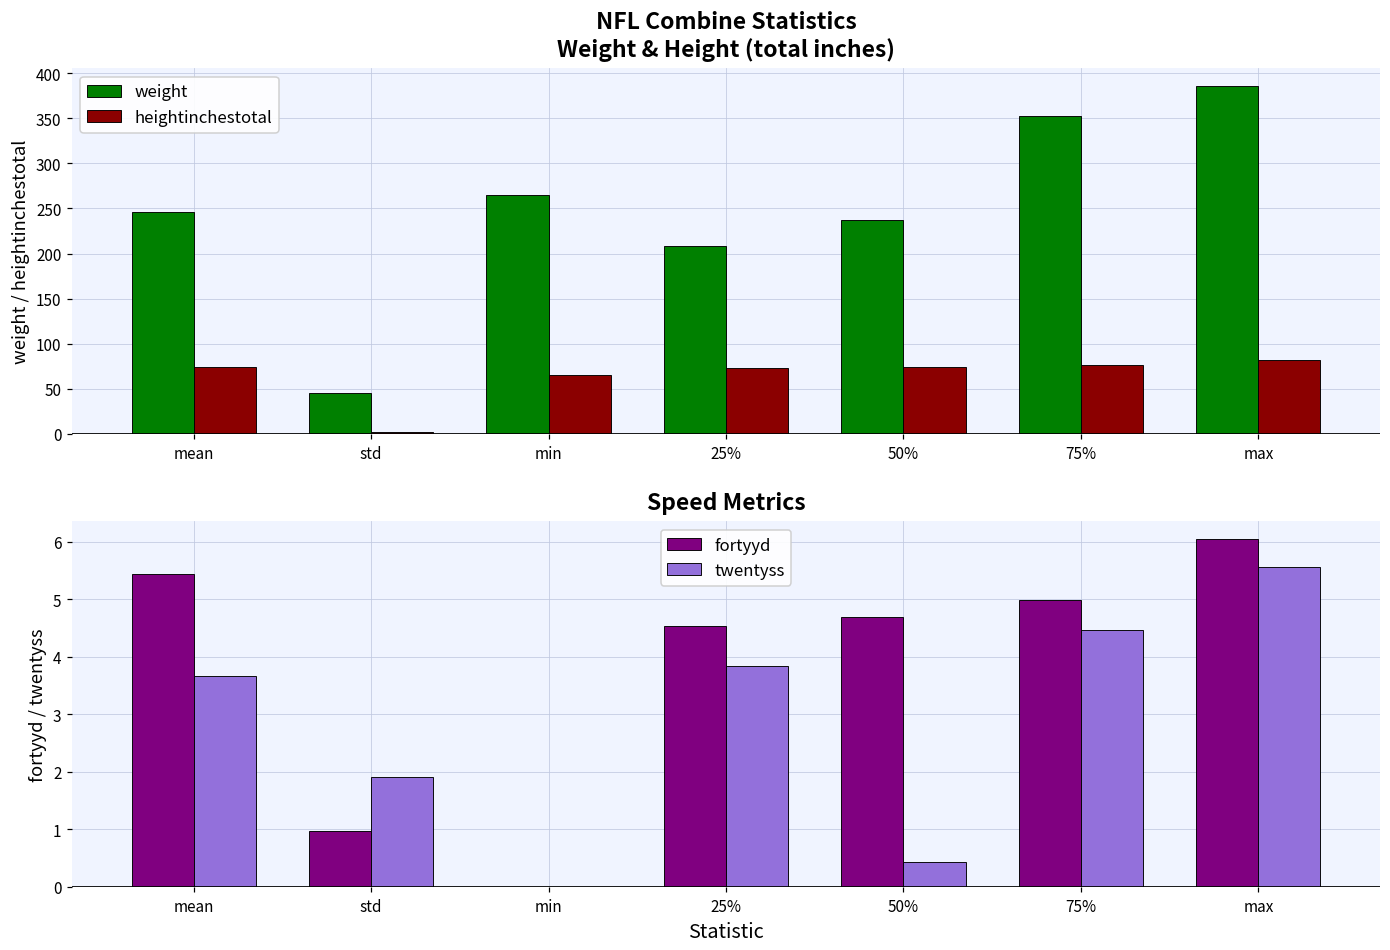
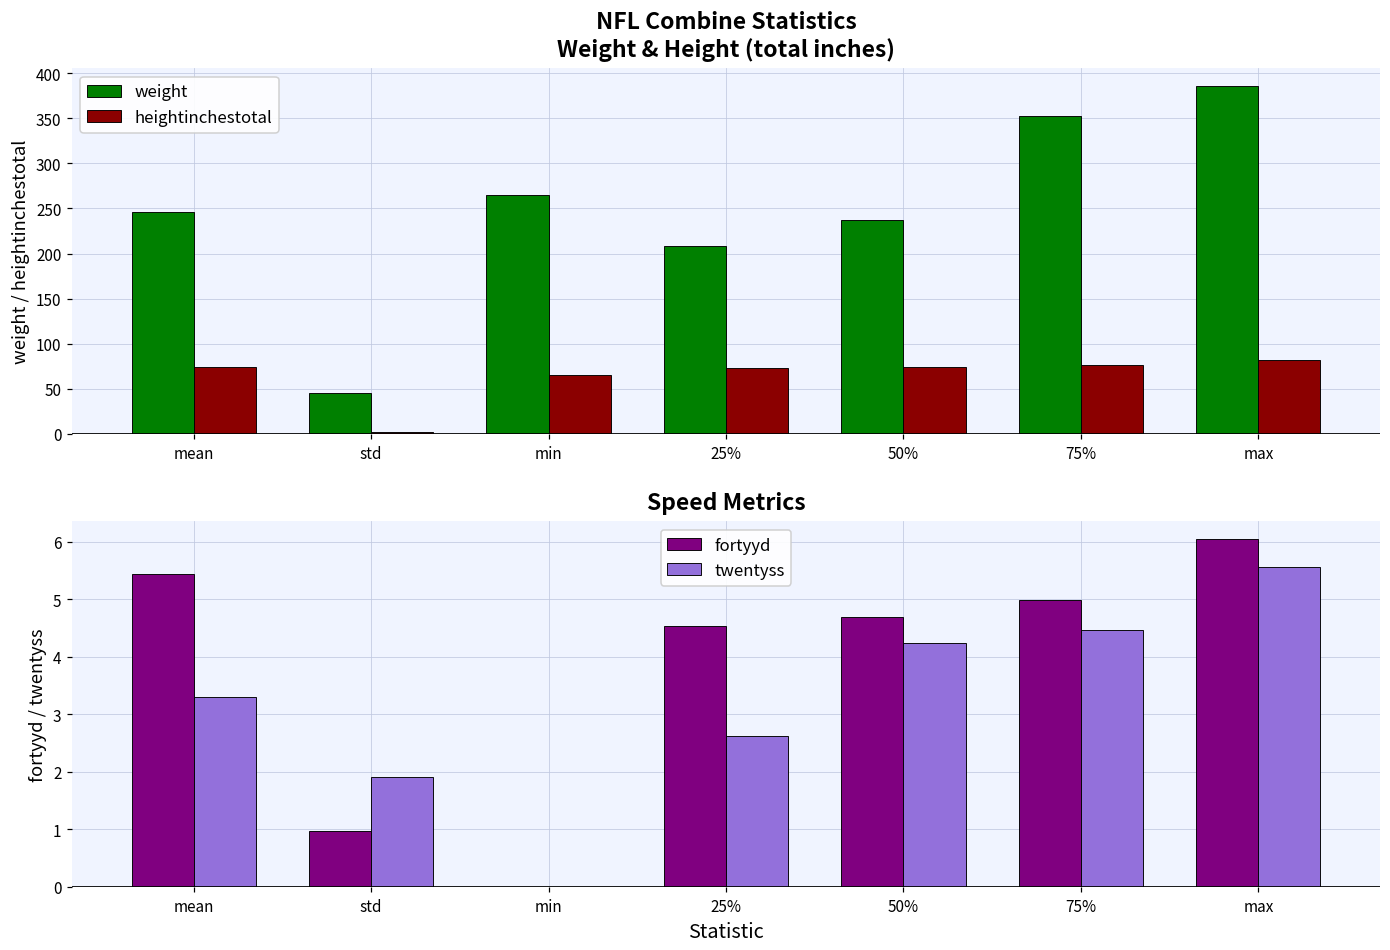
Speed Metrics, twentyss, mean: 3.7 -> 3.3
Speed Metrics, twentyss, 25%: 3.8 -> 2.6
Speed Metrics, twentyss, 50%: 0.4 -> 4.2
